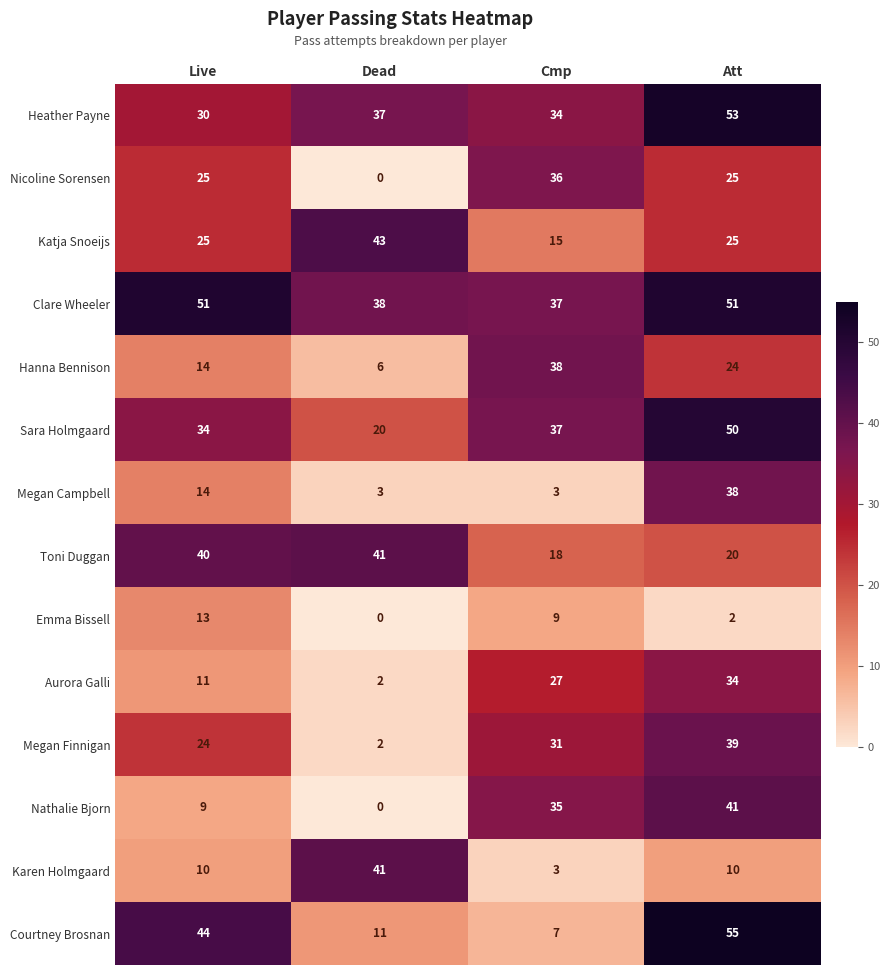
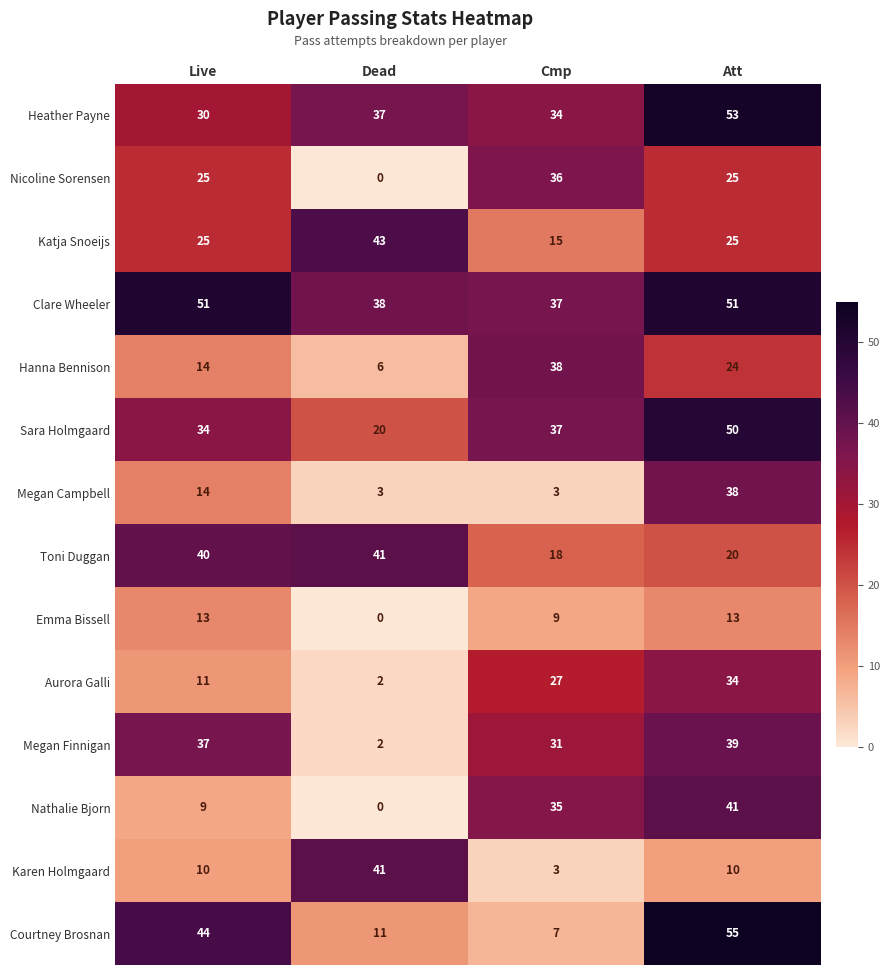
Emma Bissell, Att: 2 -> 13
Megan Finnigan, Live: 24 -> 37
